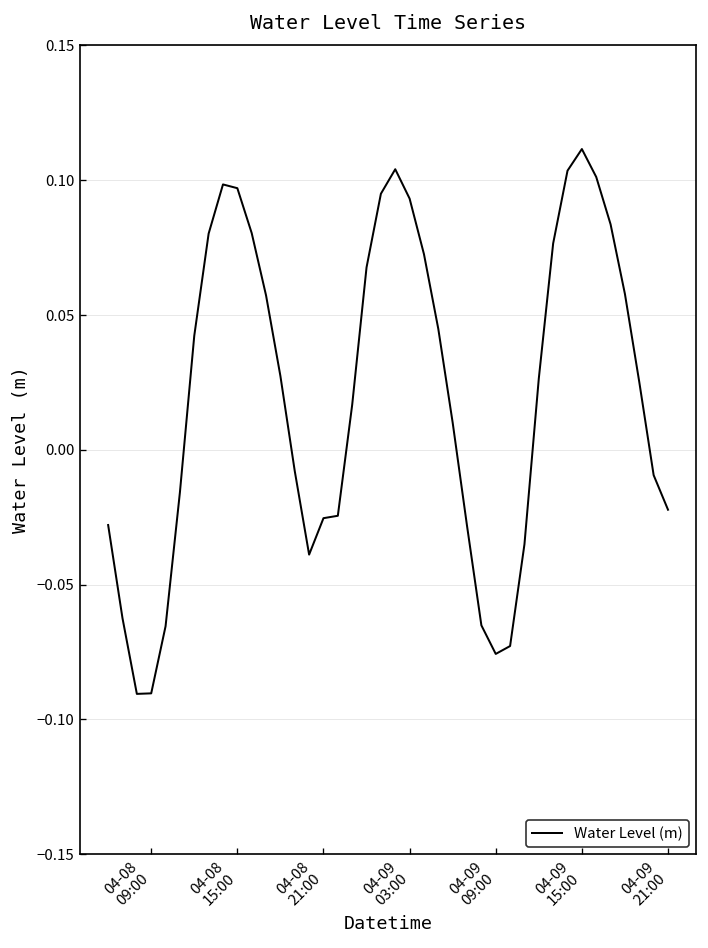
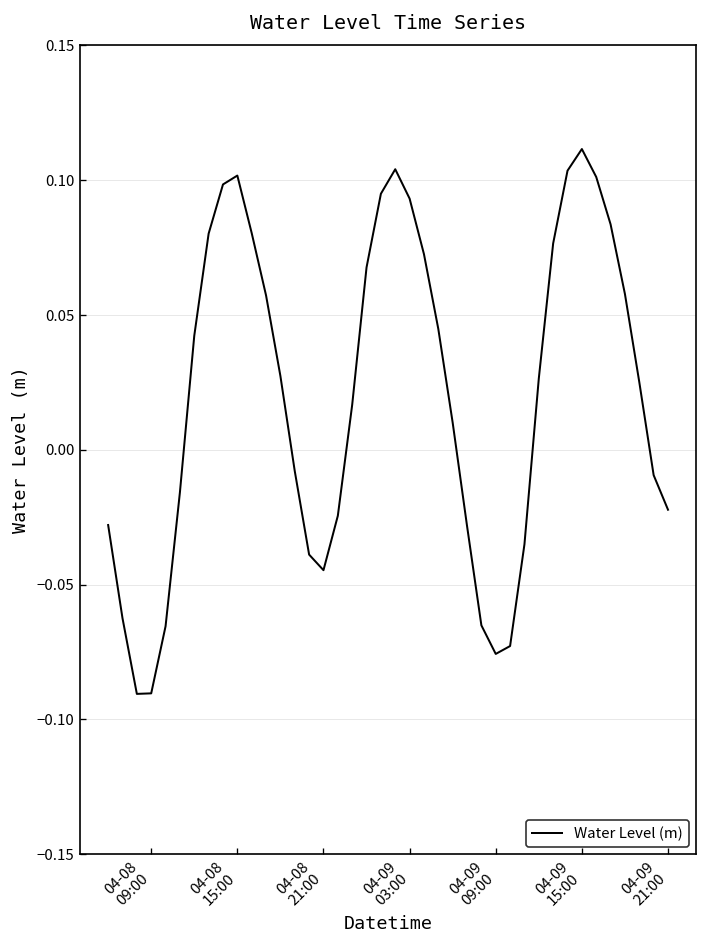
04-08 15:00: 0.097 -> 0.102
04-08 21:00: -0.025 -> -0.045
